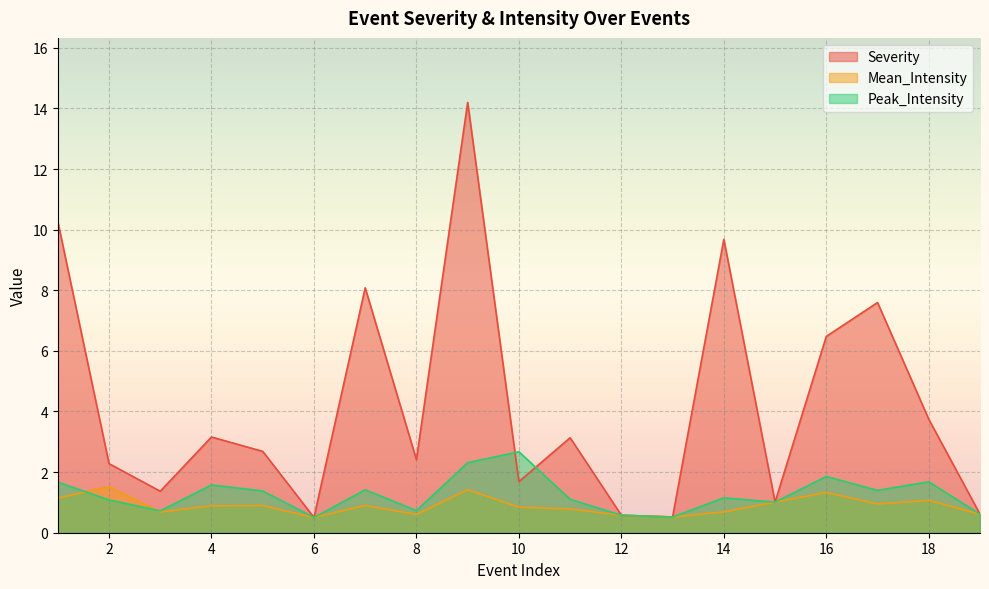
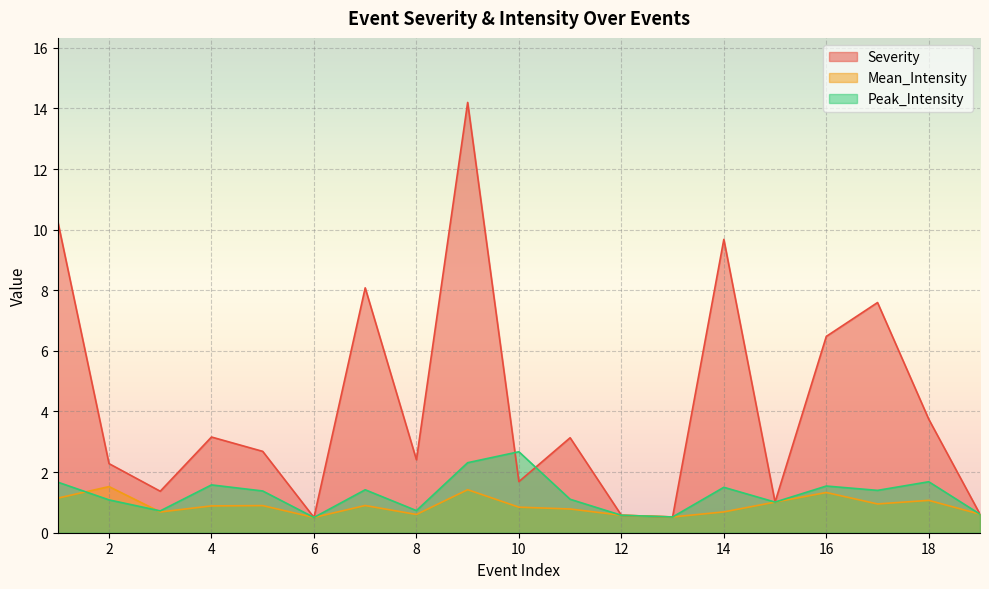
Peak_Intensity, 14: 1.2 -> 1.5
Peak_Intensity, 16: 1.9 -> 1.5
